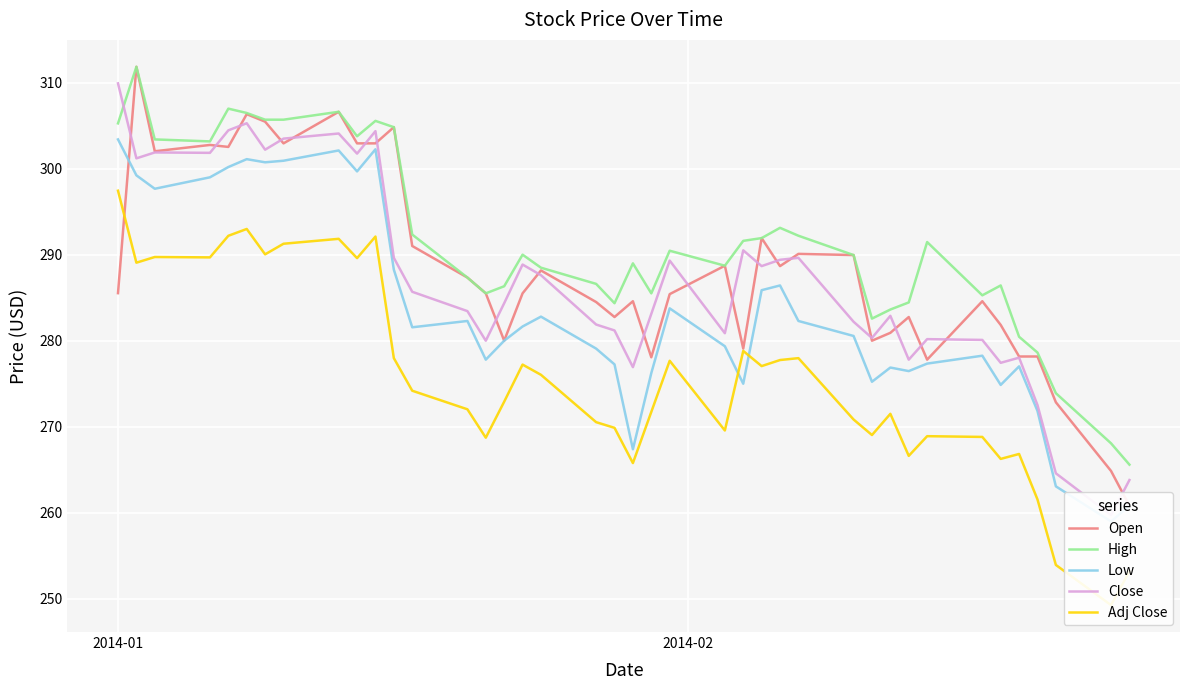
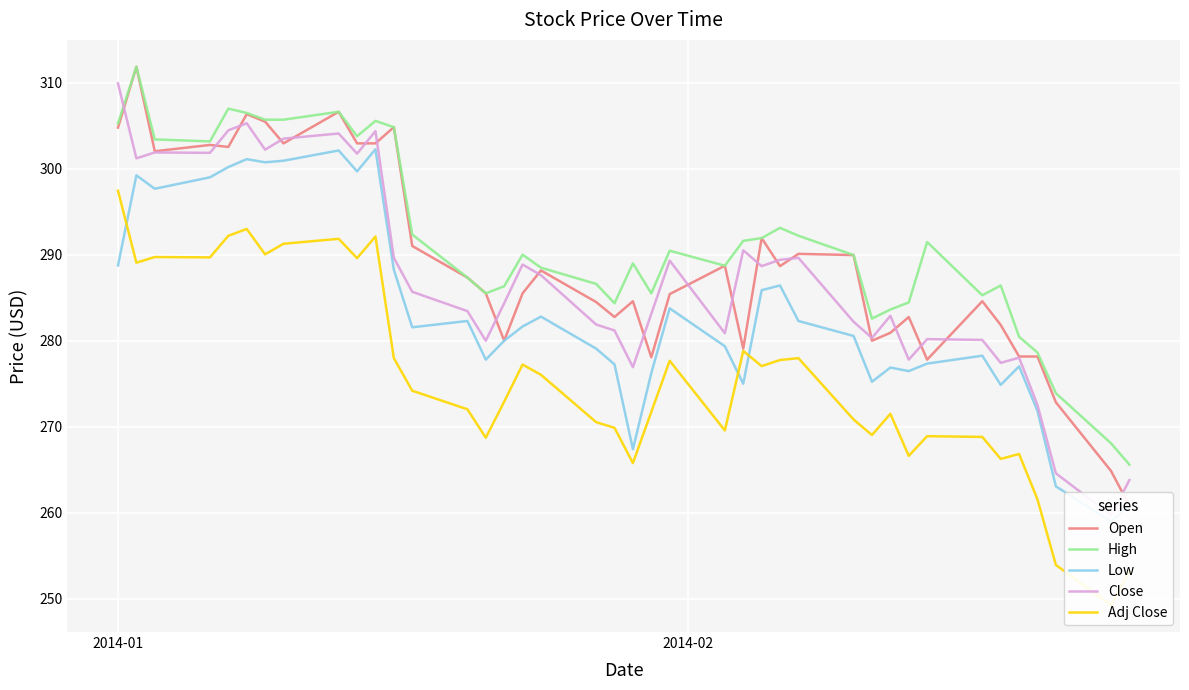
Open, 2014-01: 286 -> 305
Low, 2014-01: 303 -> 289
